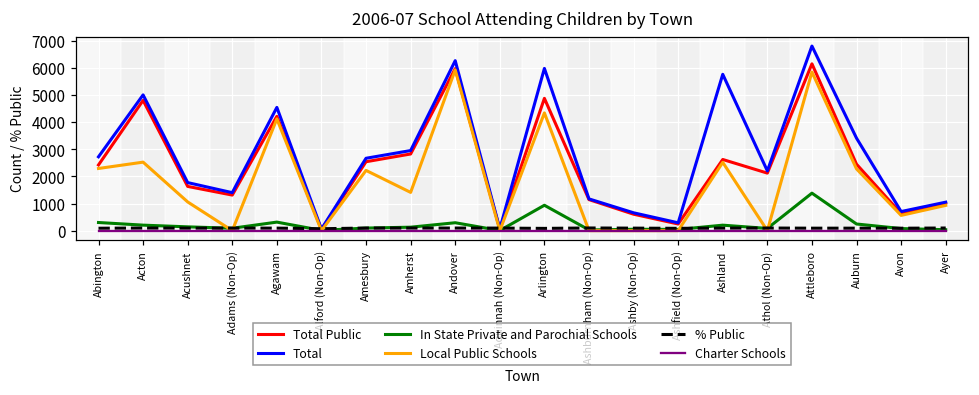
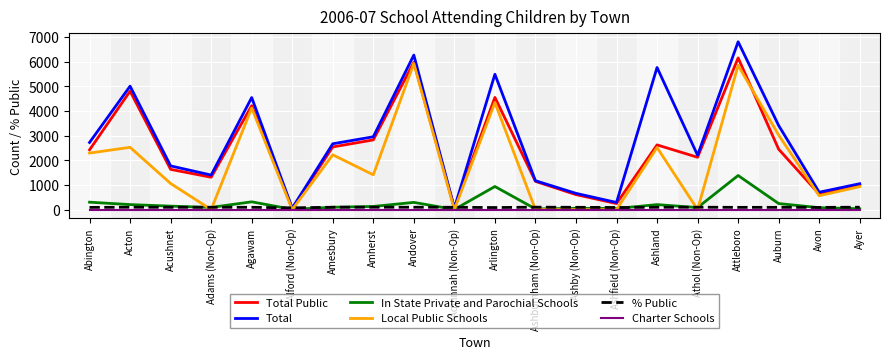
Total Public, Arlington: 4900 -> 4600
Total, Arlington: 6000 -> 5500
Local Public Schools, Auburn: 2300 -> 3000
